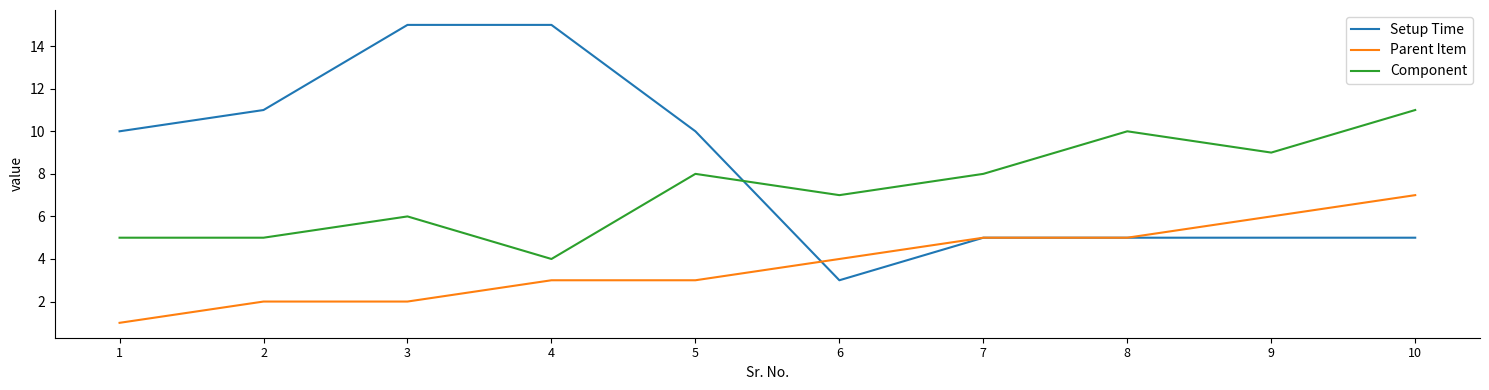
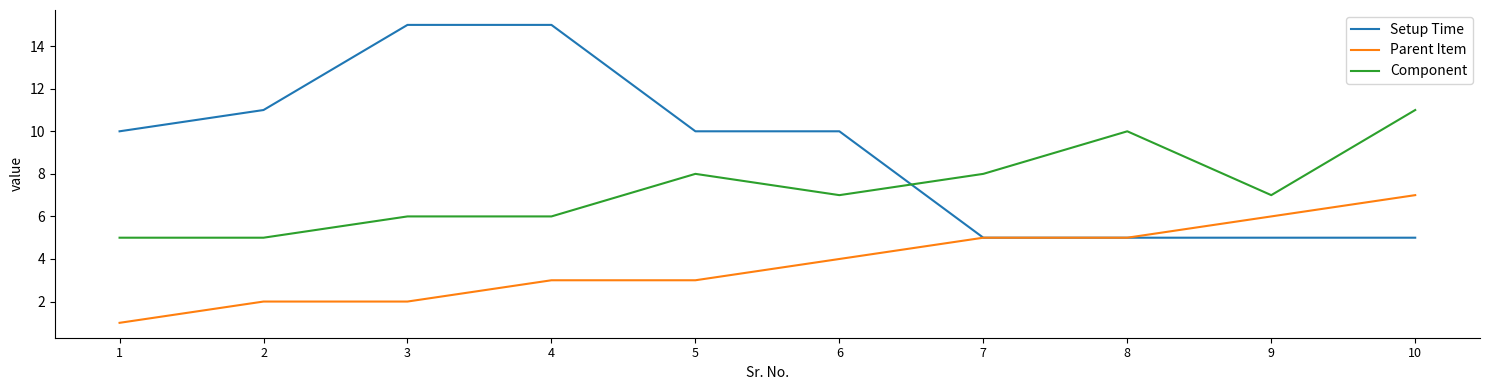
Component, 4: 4 -> 6
Setup Time, 6: 3 -> 10
Component, 9: 9 -> 7
